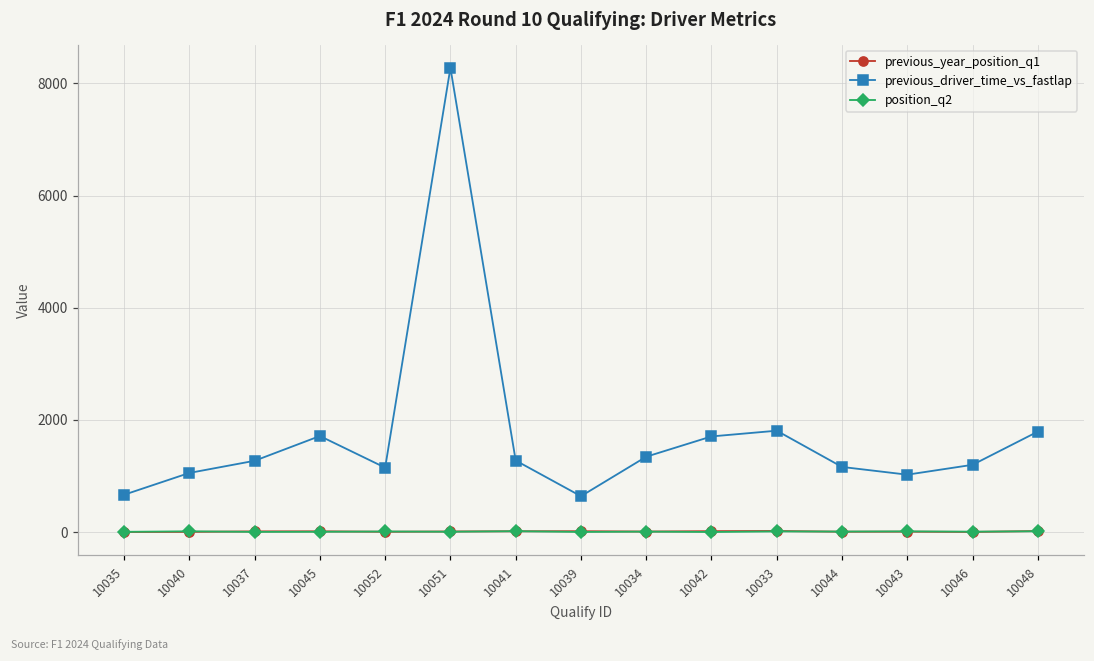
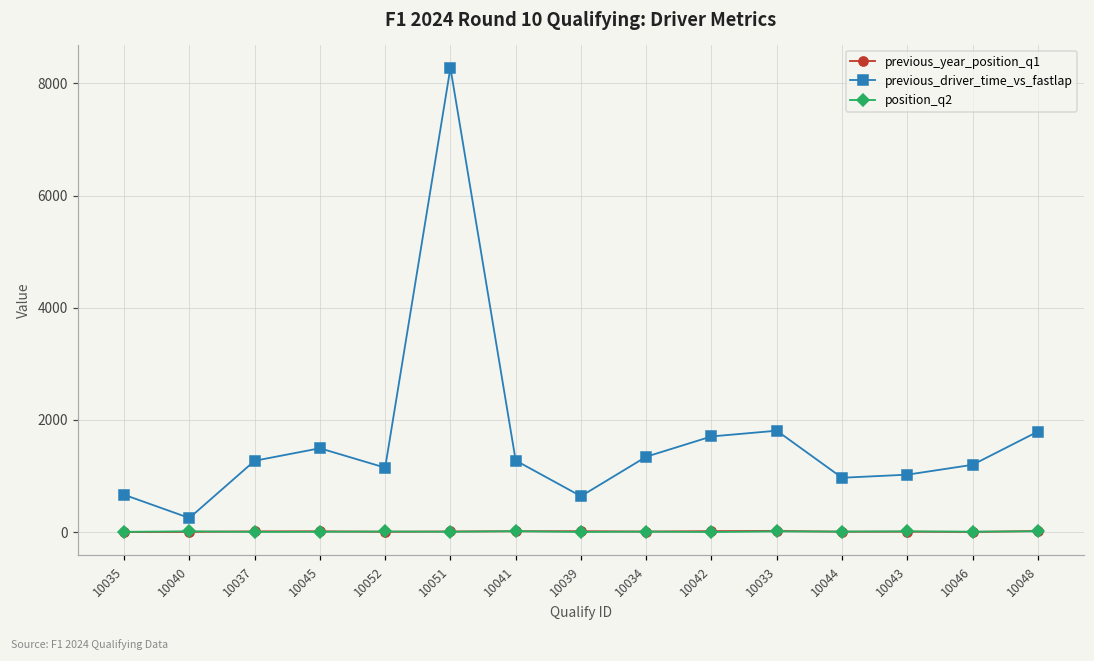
previous_driver_time_vs_fastlap, 10040: 1100 -> 300
previous_driver_time_vs_fastlap, 10045: 1700 -> 1500
previous_driver_time_vs_fastlap, 10044: 1200 -> 1000
